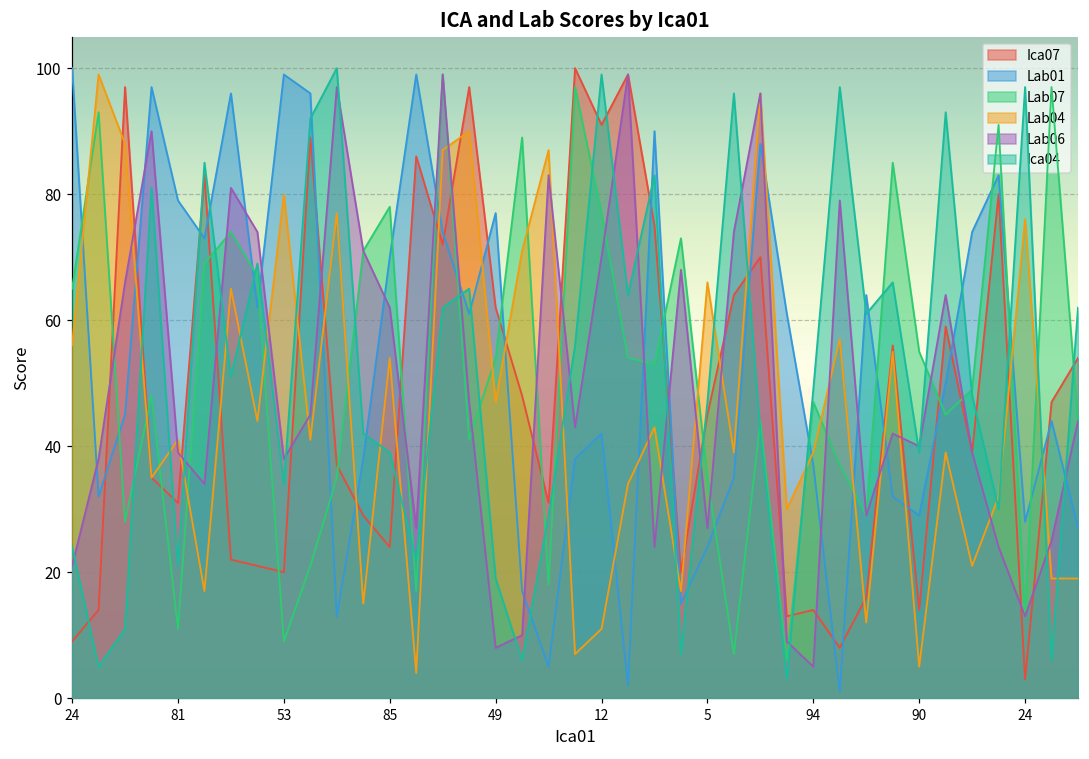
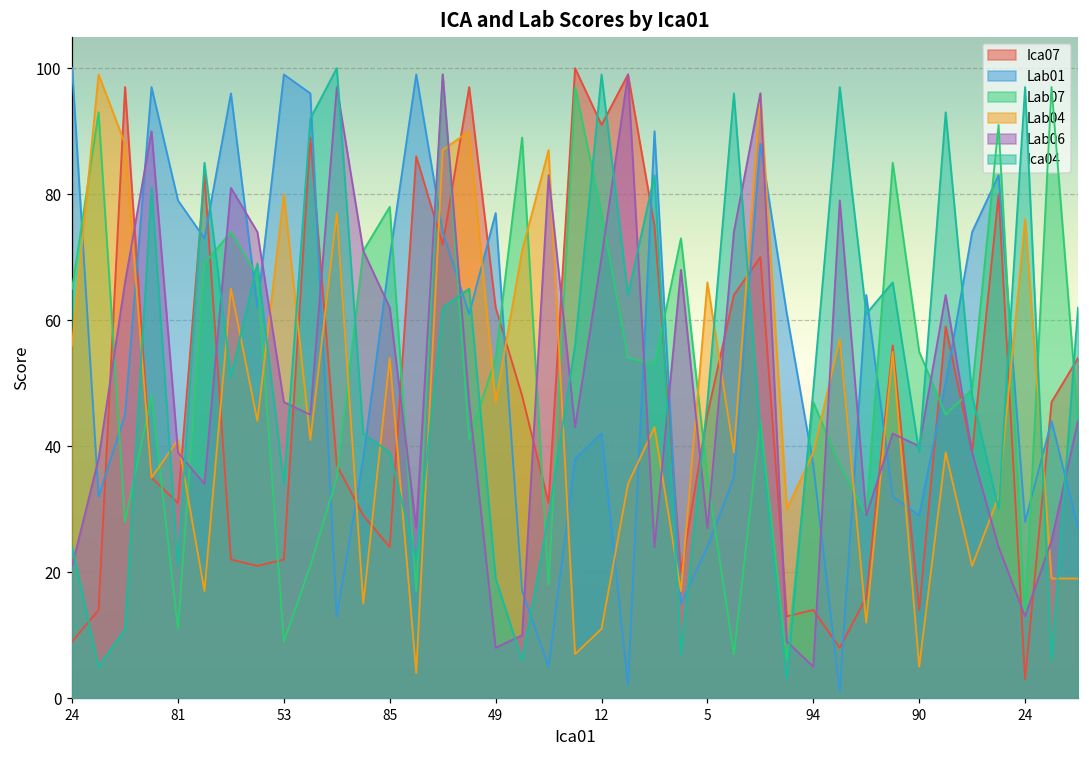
Ica07, 53: 20 -> 22
Lab06, 53: 38 -> 47
